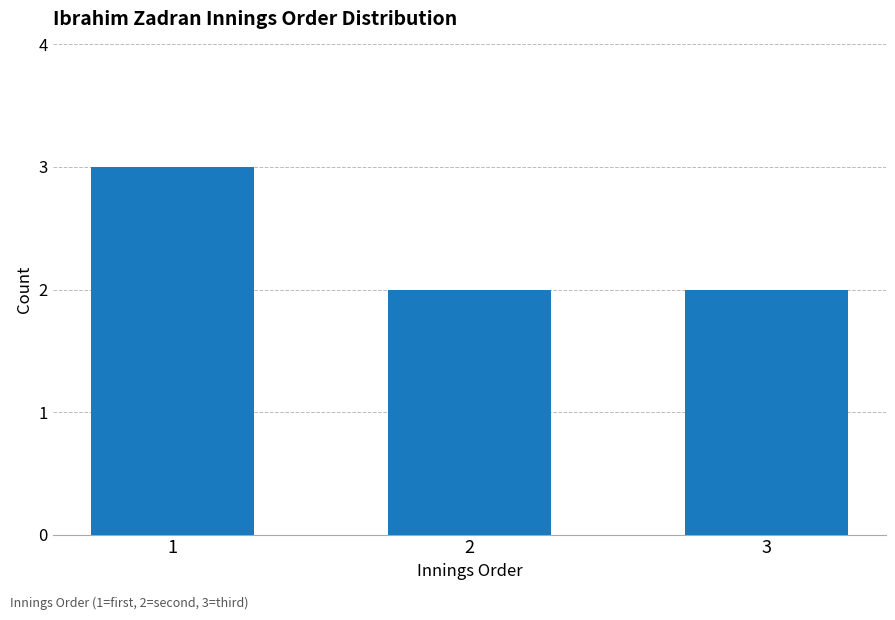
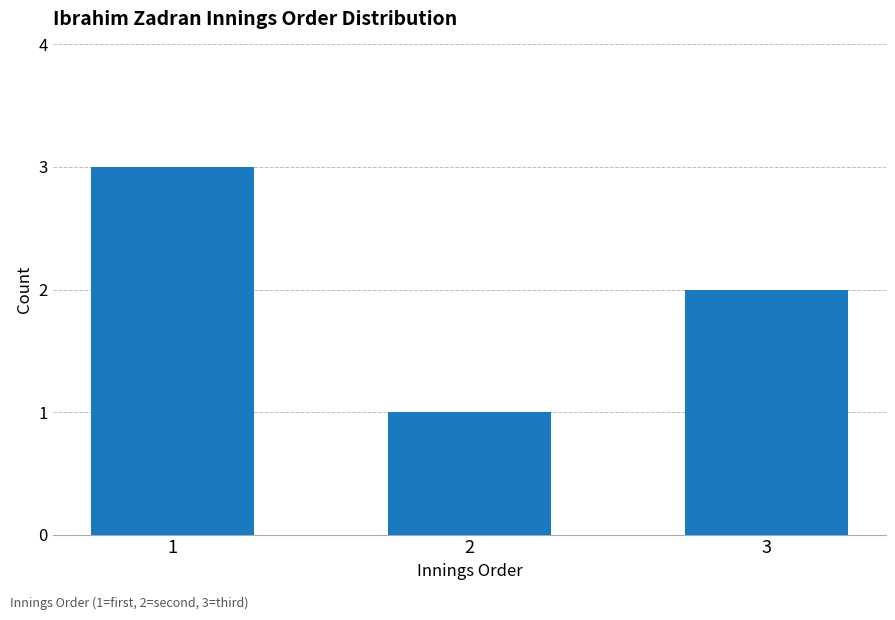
2: 2 -> 1
